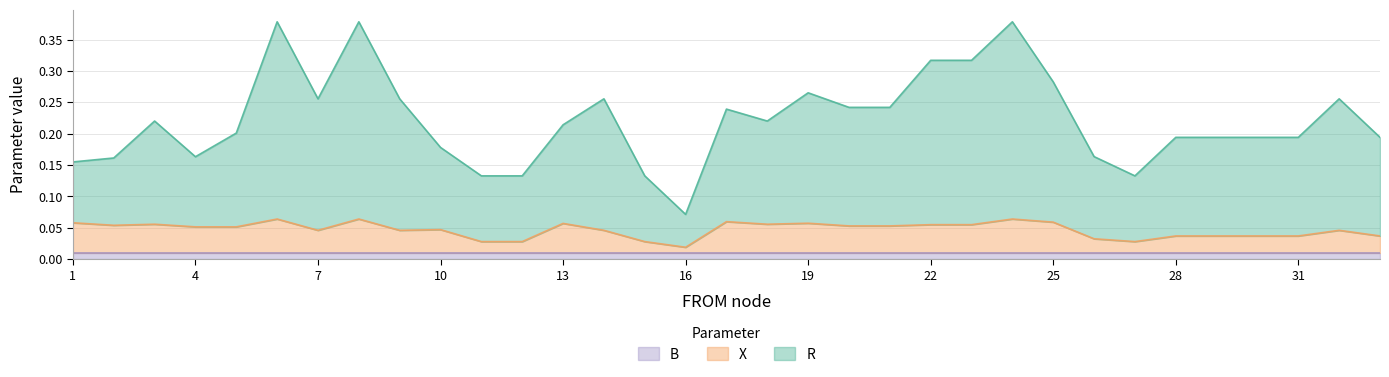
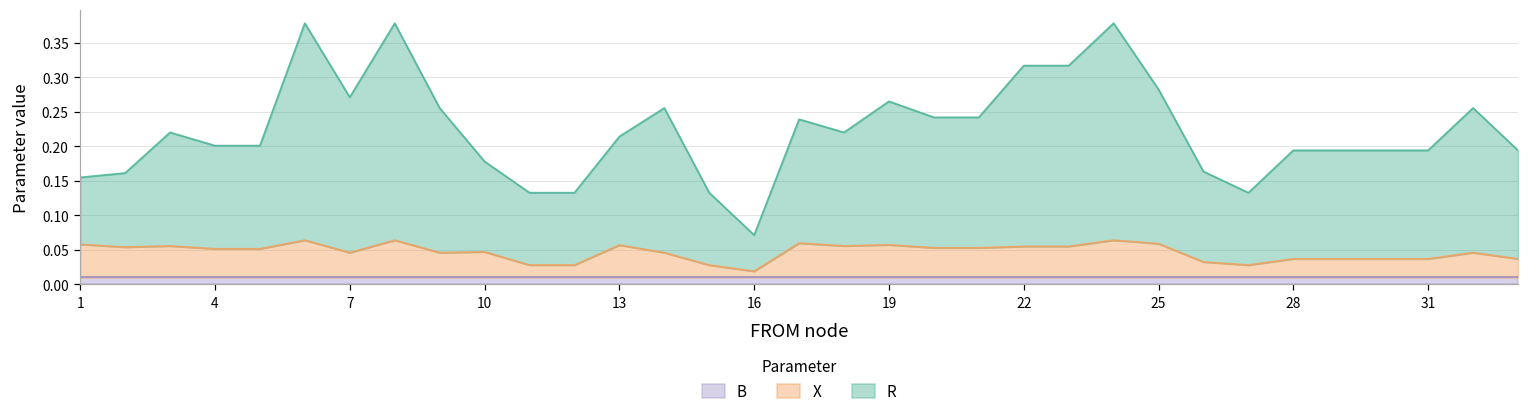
R, 4: 0.11 -> 0.15
R, 7: 0.21 -> 0.23
